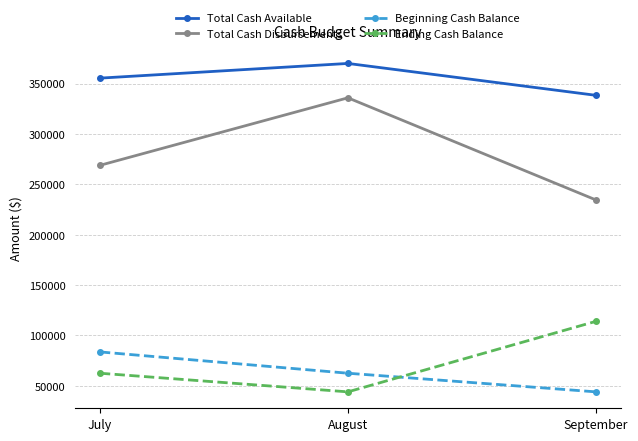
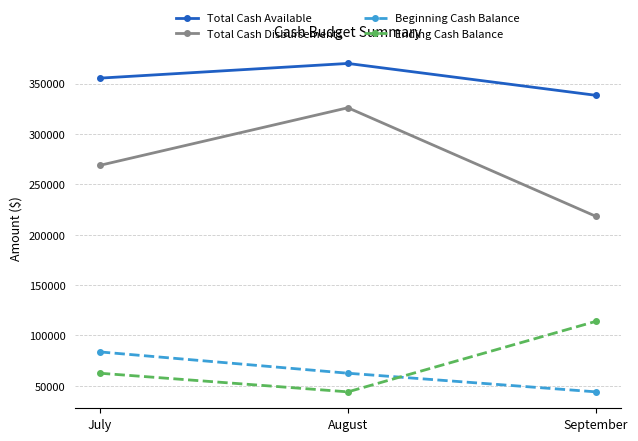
Total Cash Disbursements, August: 336000 -> 326000
Total Cash Disbursements, September: 235000 -> 218000
